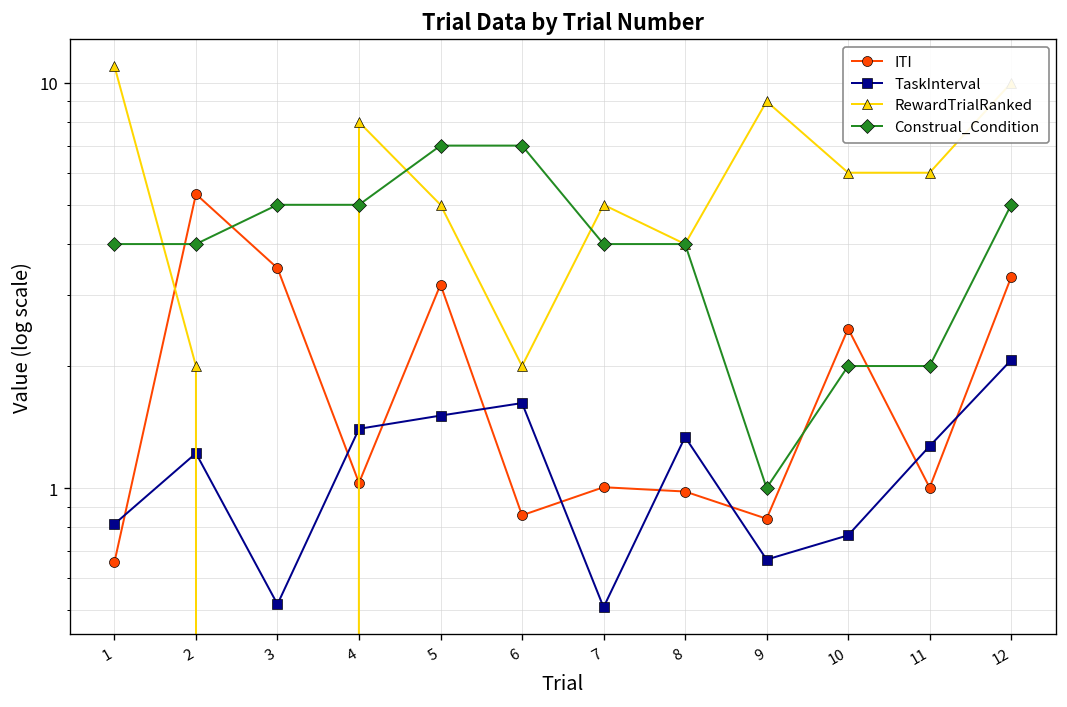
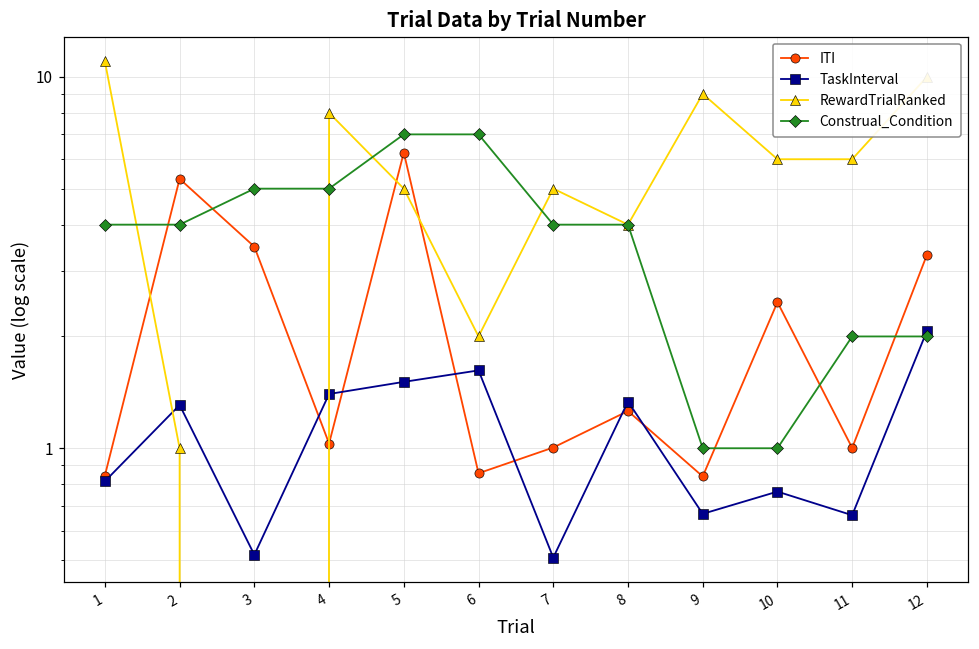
ITI, 1: 0.66 -> 0.84
TaskInterval, 2: 1.22 -> 1.31
RewardTrialRanked, 2: 2 -> 1
ITI, 5: 3.2 -> 6.3
ITI, 8: 0.98 -> 1.26
Construal_Condition, 10: 2 -> 1
TaskInterval, 11: 1.27 -> 0.66
Construal_Condition, 12: 5 -> 2
